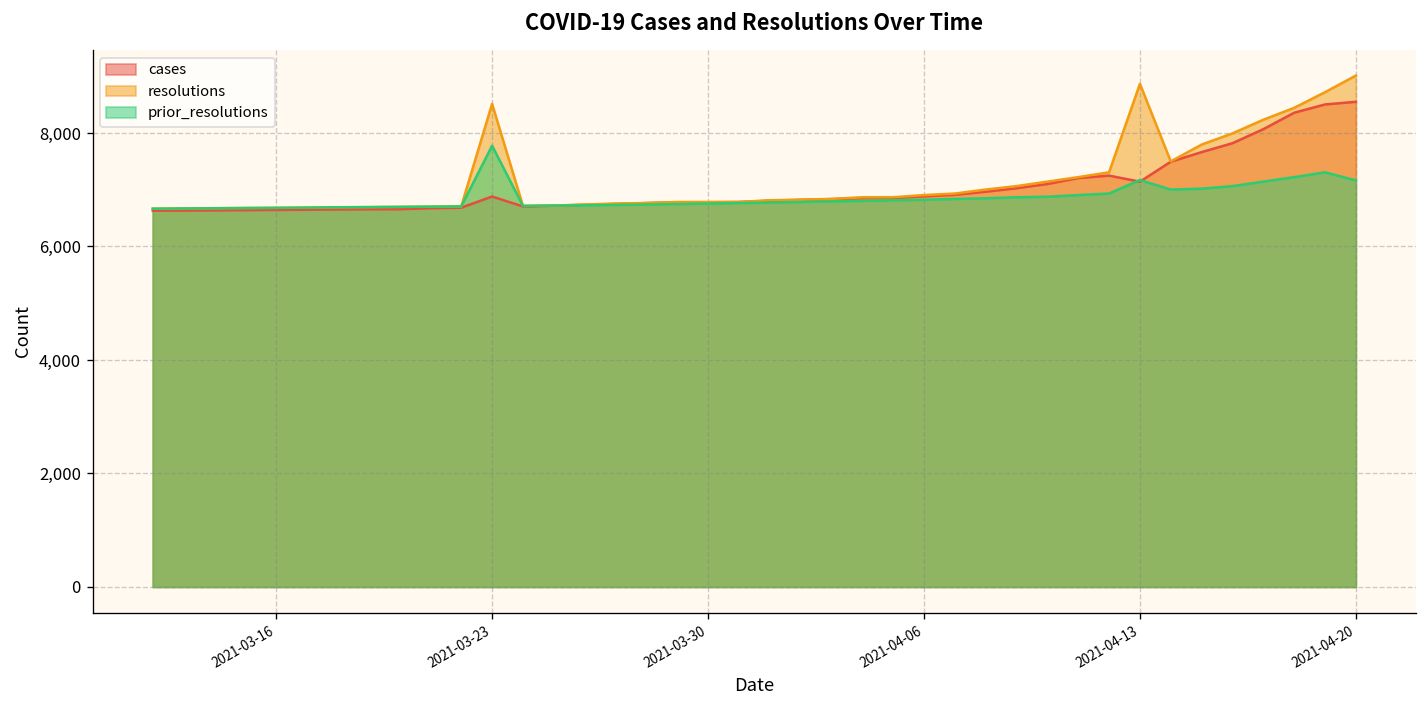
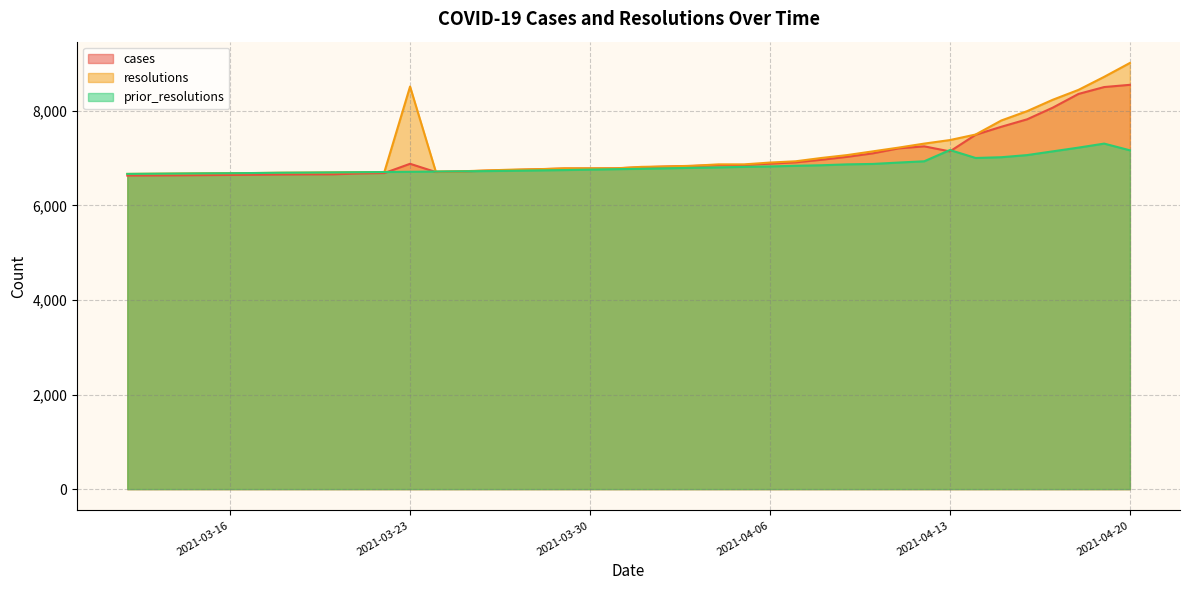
prior_resolutions, 2021-03-23: 7,800 -> 6,700
resolutions, 2021-04-13: 8,900 -> 7,400
